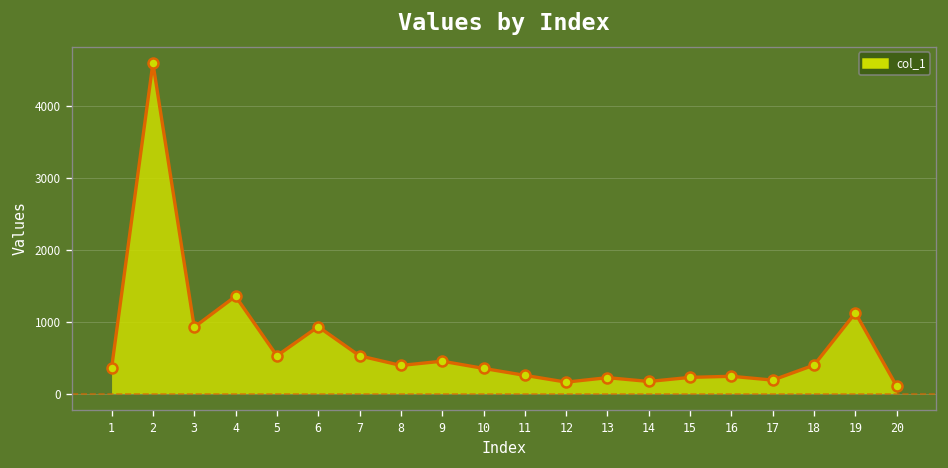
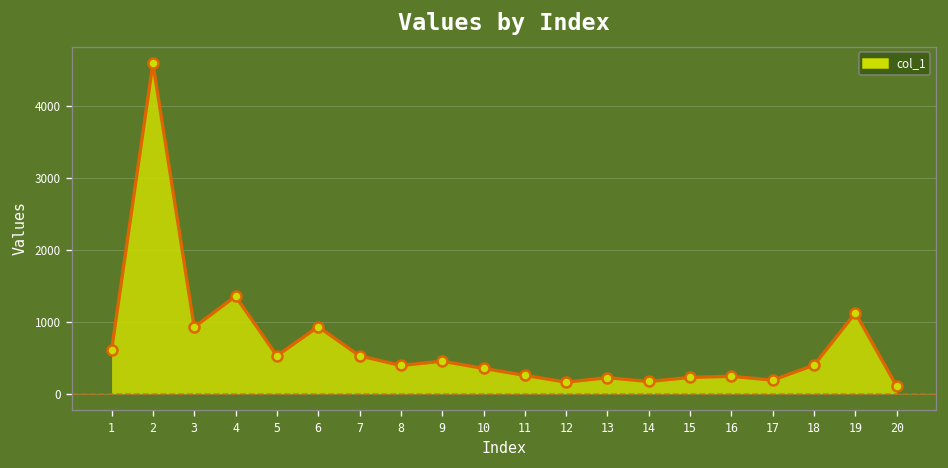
1: 400 -> 600
